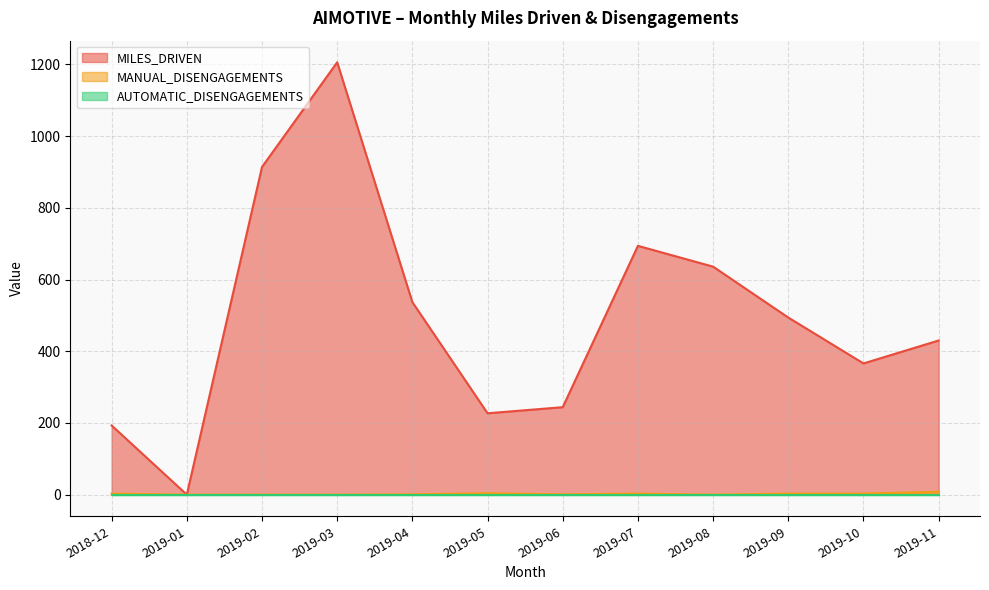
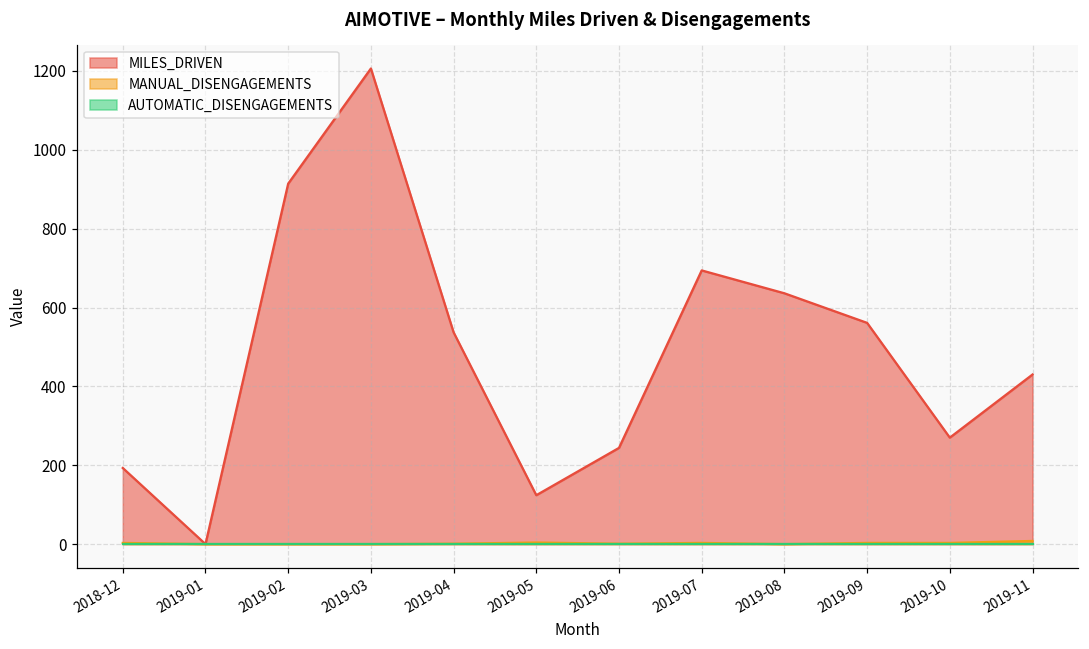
MILES_DRIVEN, 2019-05: 230 -> 120
MILES_DRIVEN, 2019-09: 490 -> 560
MILES_DRIVEN, 2019-10: 370 -> 270
